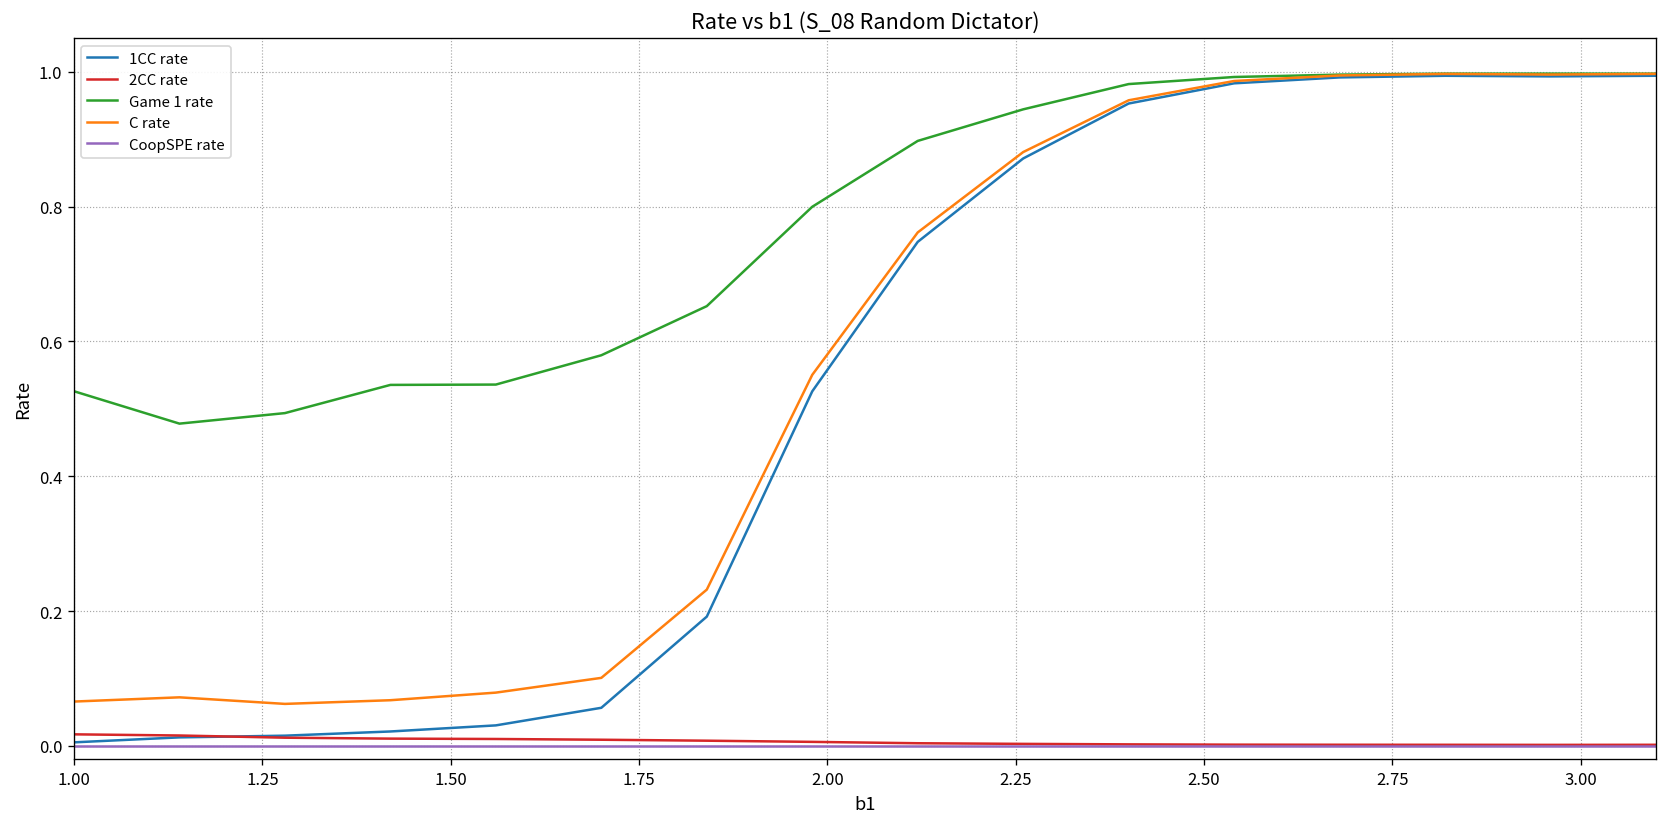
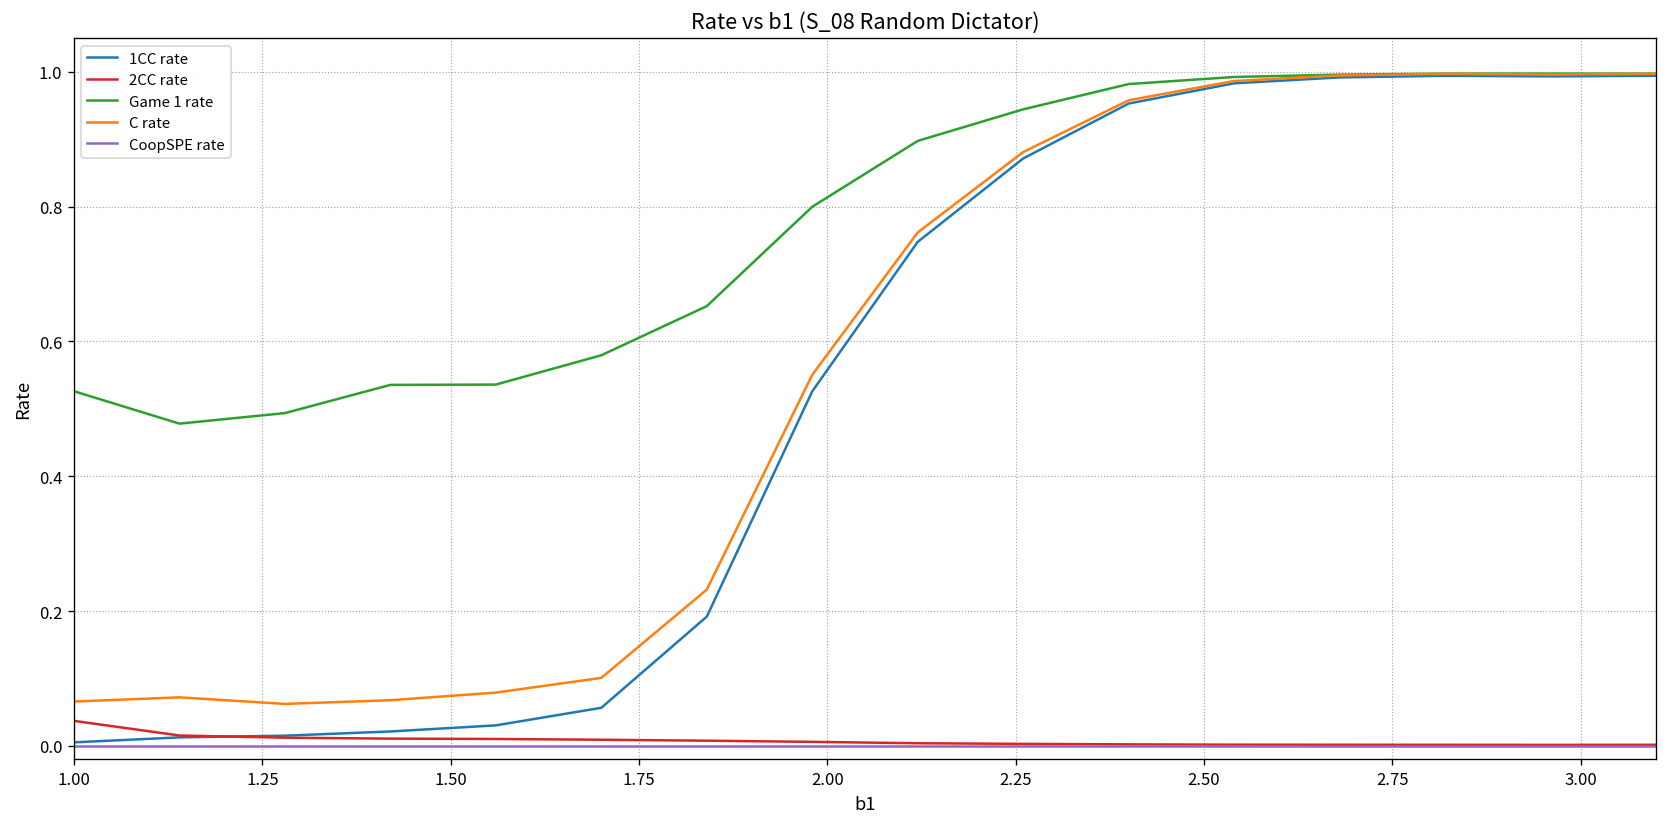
2CC rate, 1.00: 0.02 -> 0.04
